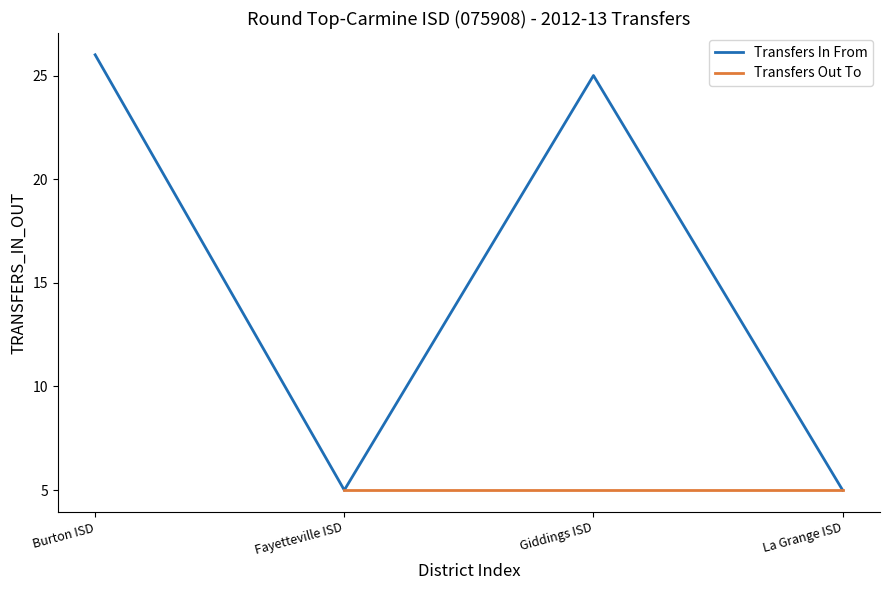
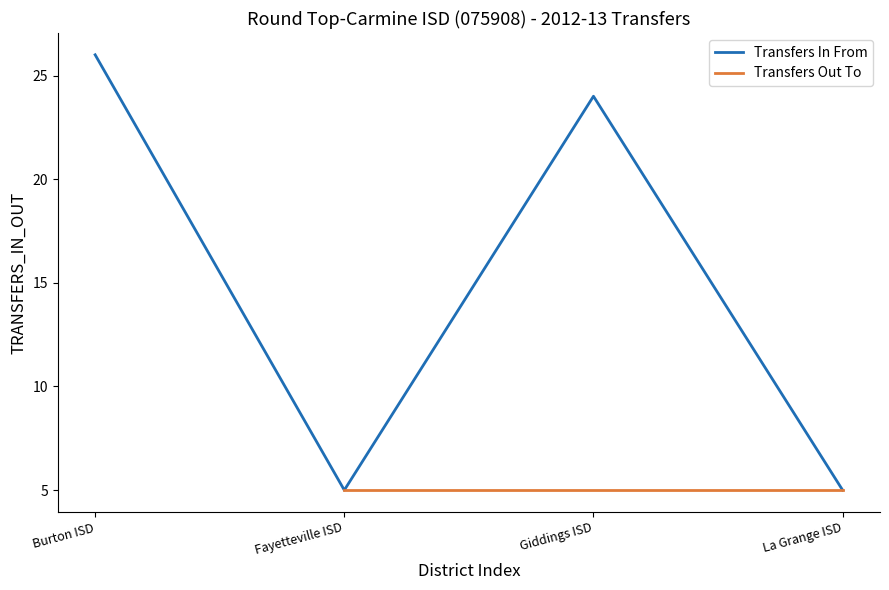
Transfers In From, Giddings ISD: 25 -> 24
